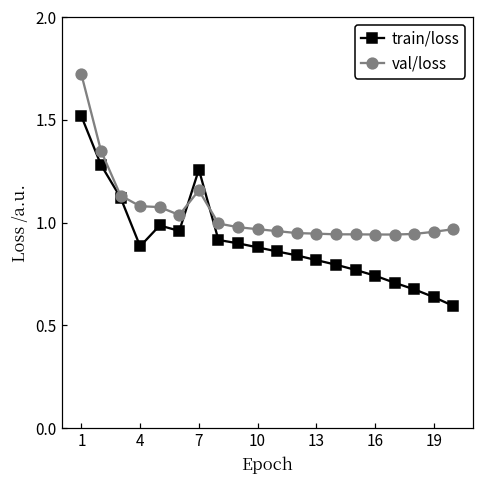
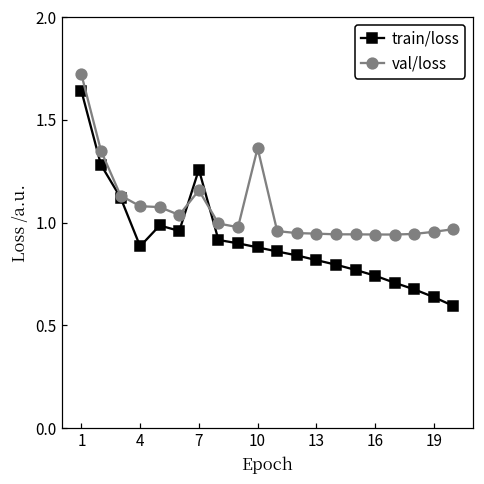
train/loss, 1: 1.52 -> 1.64
val/loss, 10: 0.97 -> 1.36
